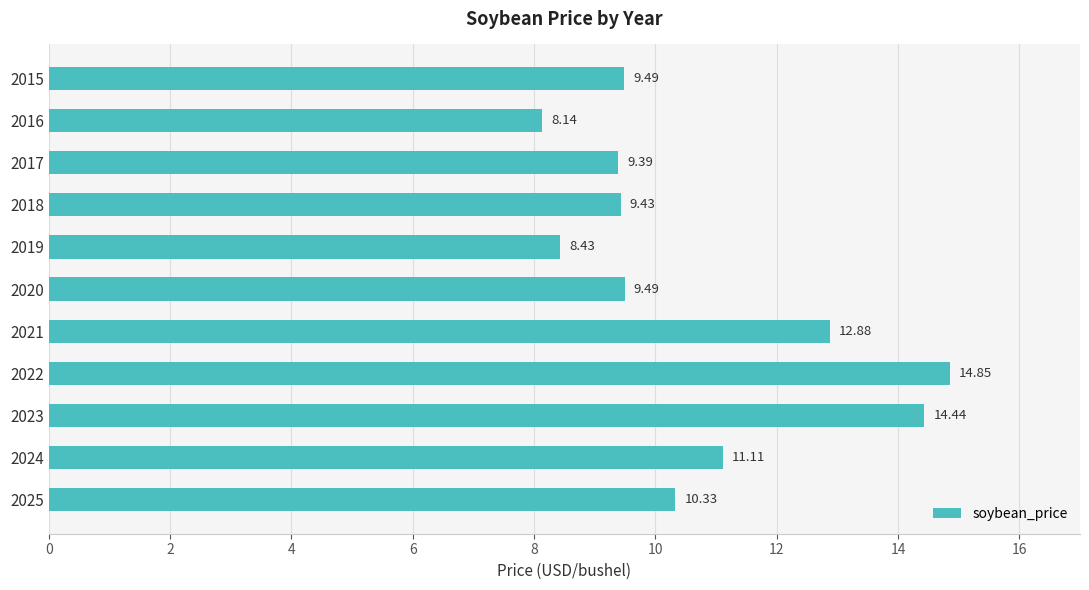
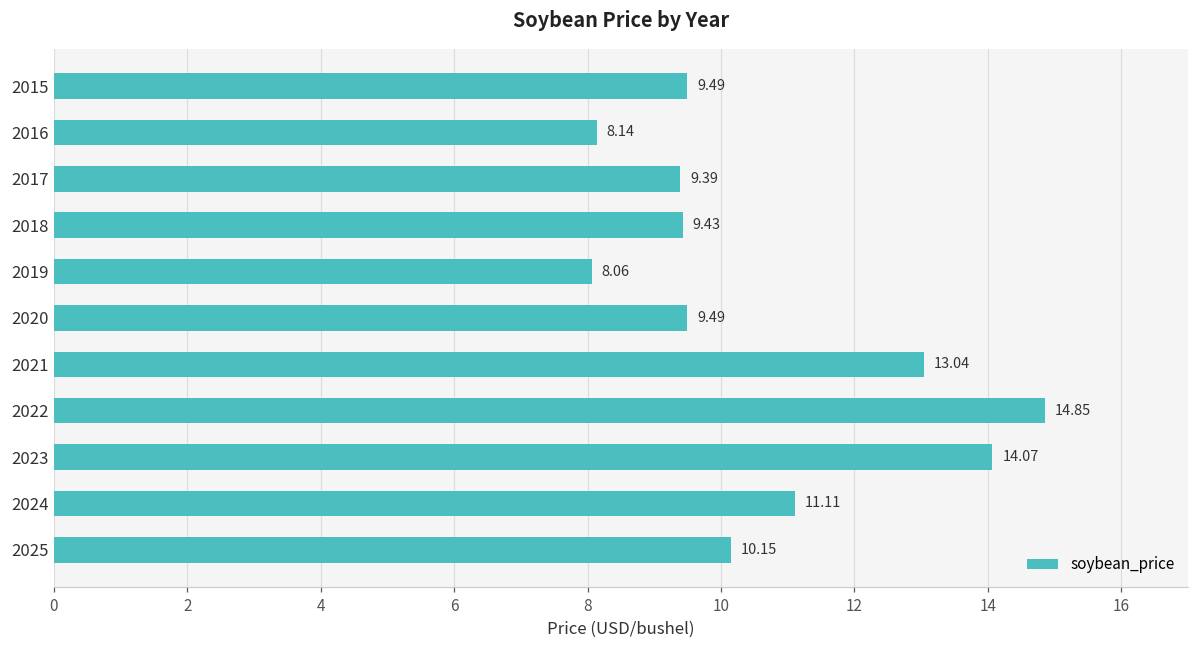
2019: 8.43 -> 8.06
2021: 12.88 -> 13.04
2023: 14.44 -> 14.07
2025: 10.33 -> 10.15
